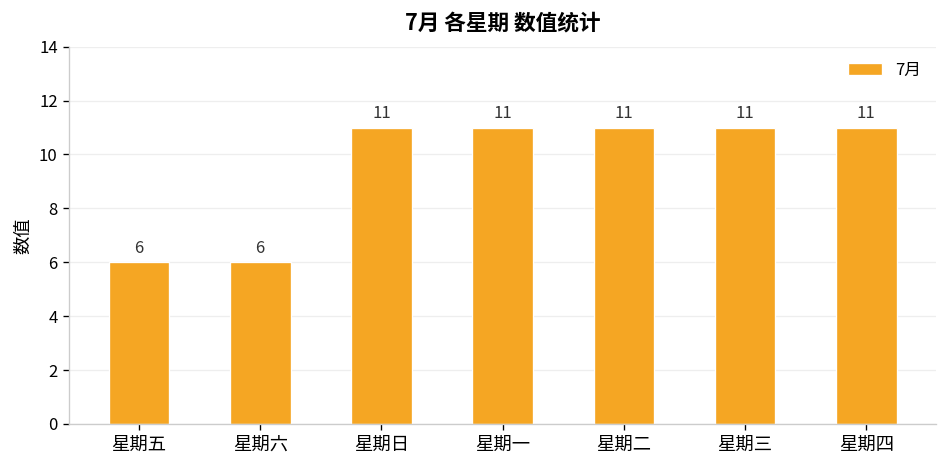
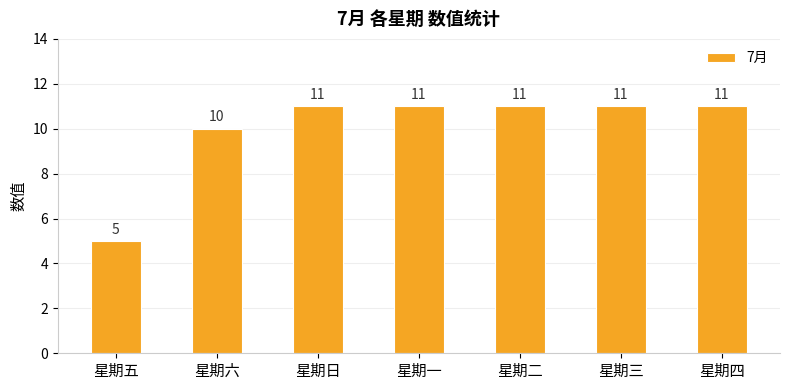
星期五: 6 -> 5
星期六: 6 -> 10
